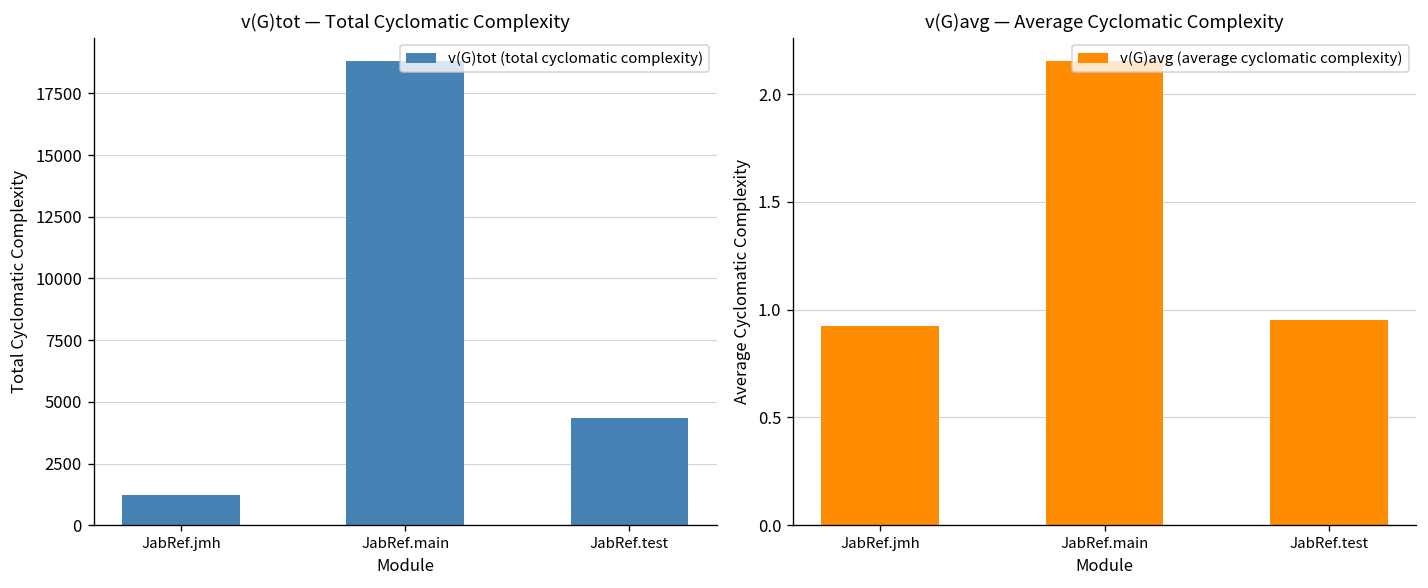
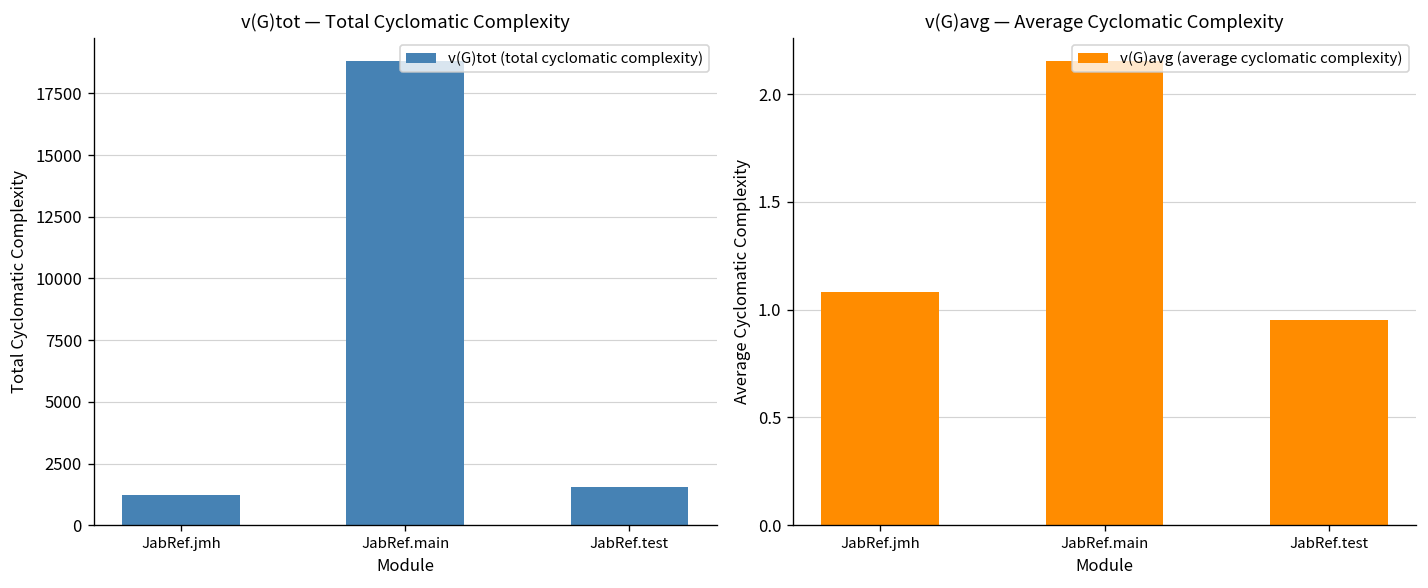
v(G)tot — Total Cyclomatic Complexity, JabRef.test: 4300 -> 1500
v(G)avg — Average Cyclomatic Complexity, JabRef.jmh: 0.93 -> 1.08
